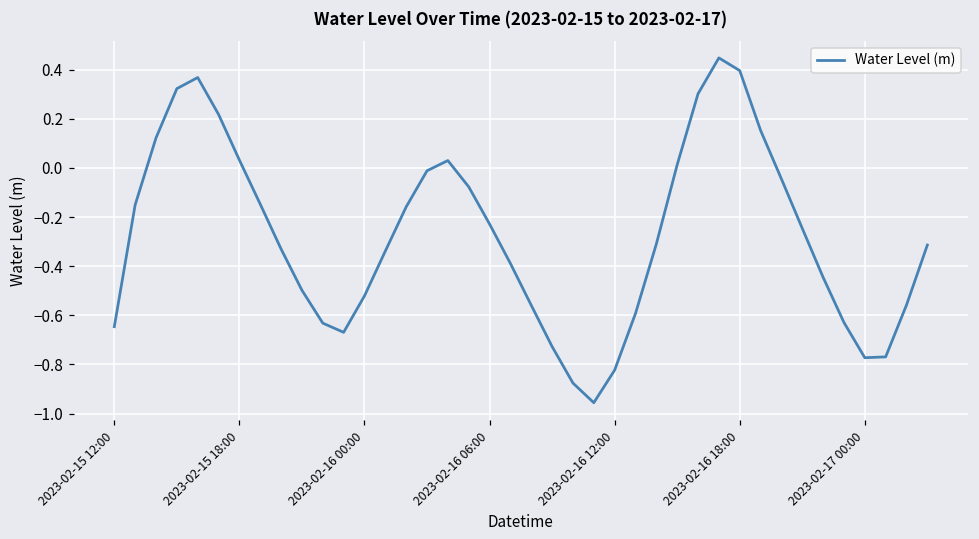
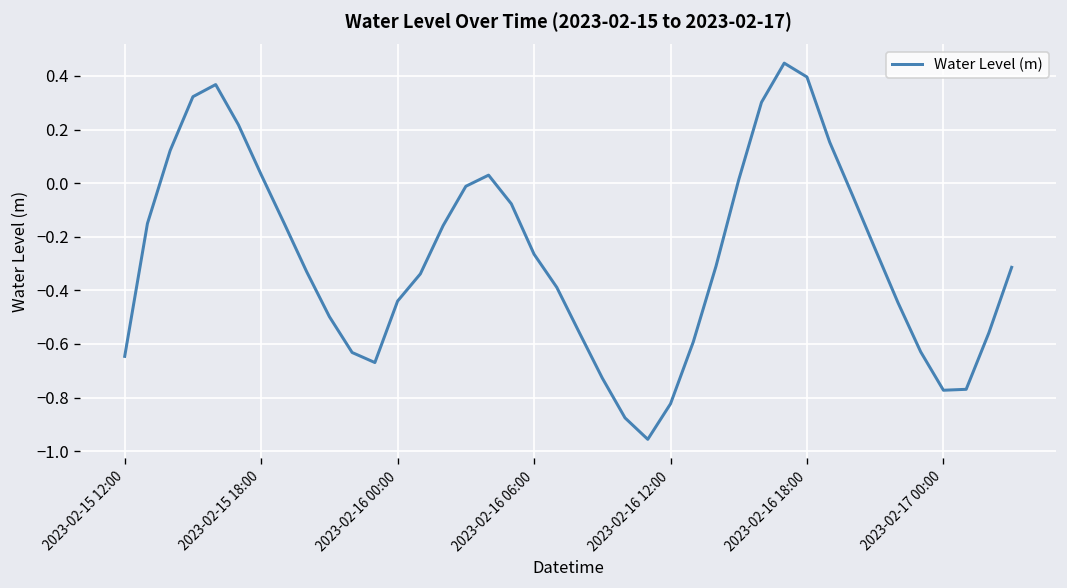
2023-02-16 00:00: -0.52 -> -0.44
2023-02-16 06:00: -0.23 -> -0.27
